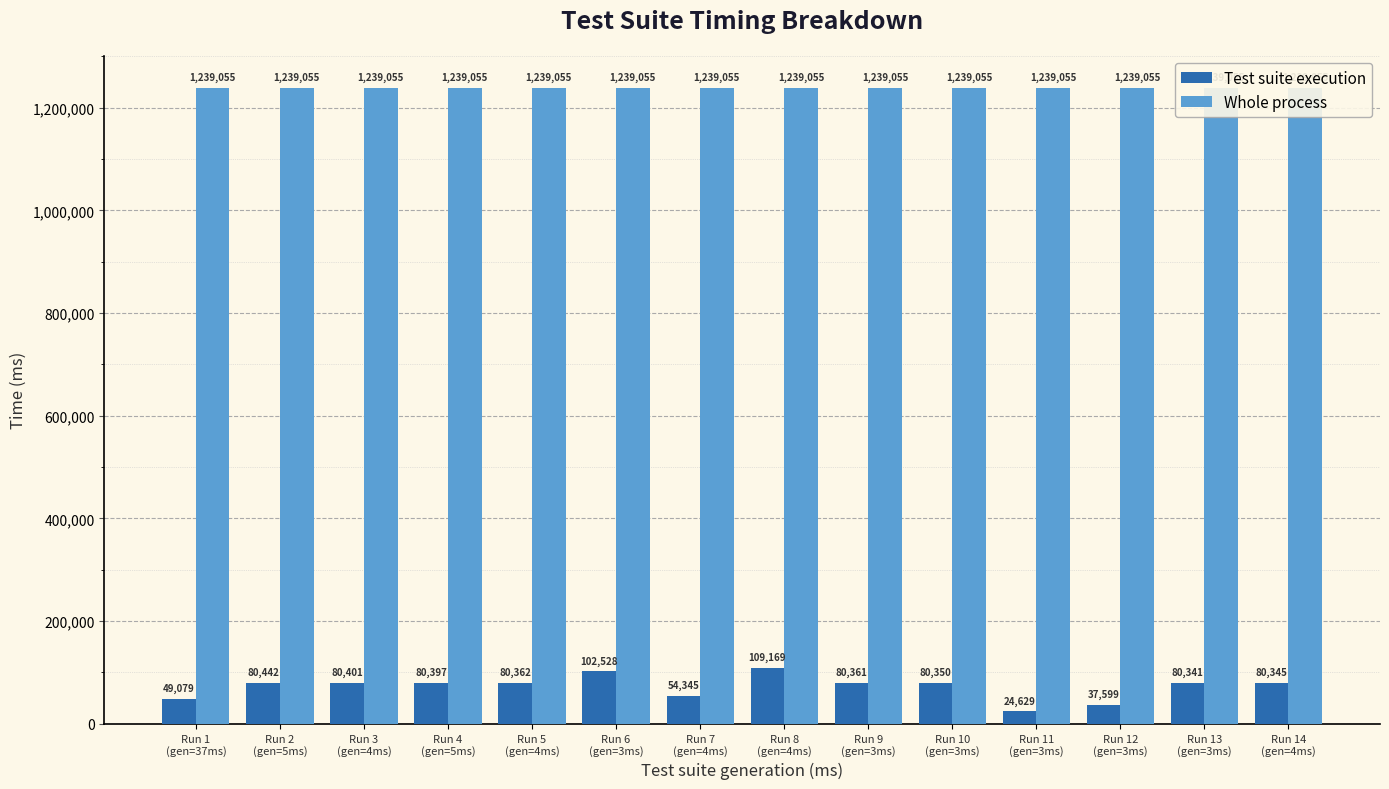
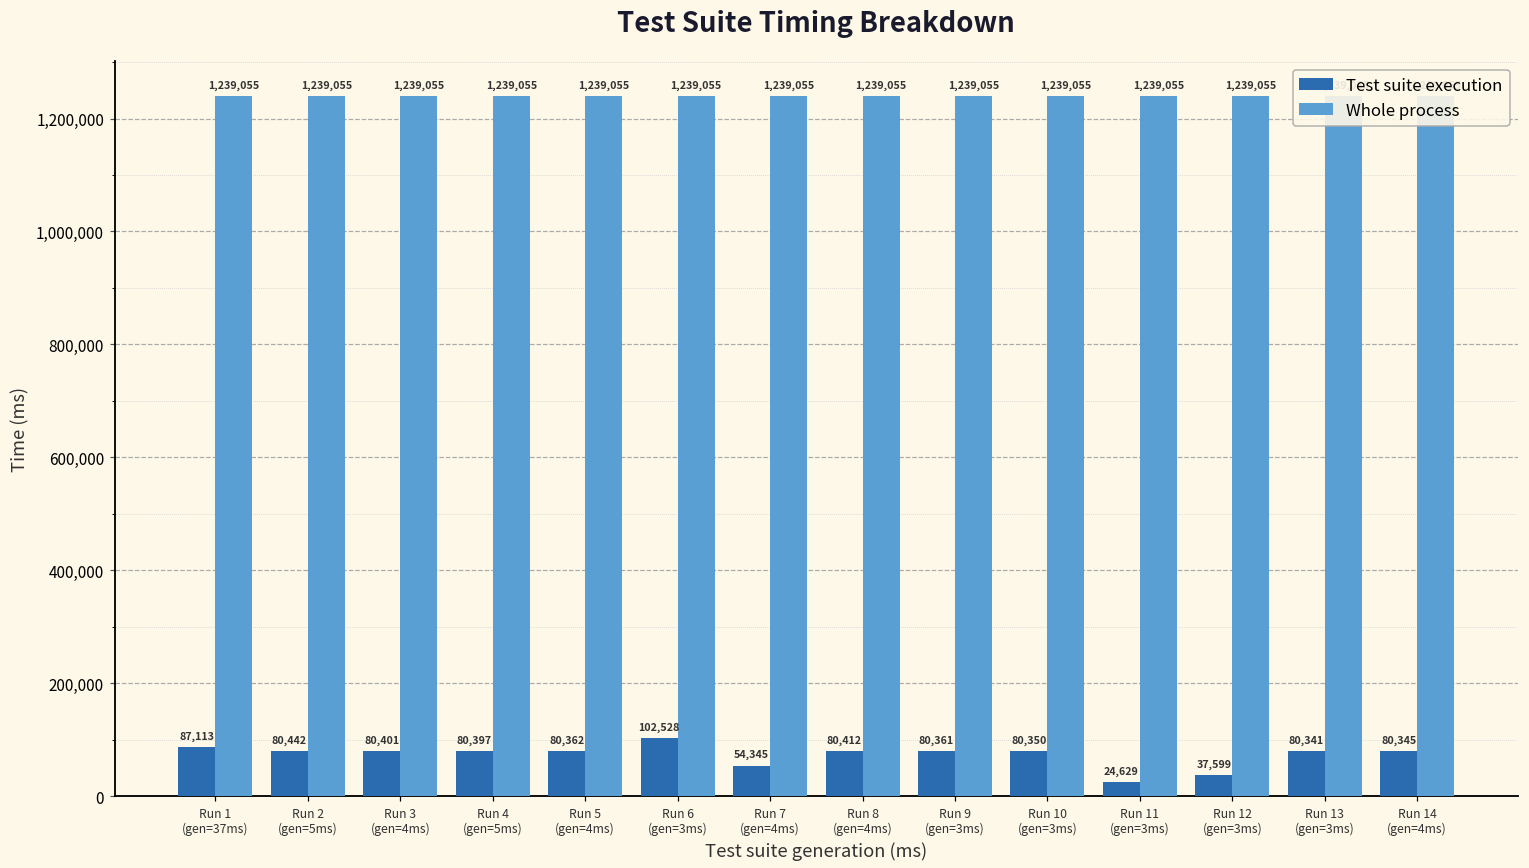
Test suite execution, Run 1 (gen=37ms): 49,079 -> 87,113
Test suite execution, Run 8 (gen=4ms): 109,169 -> 80,412
